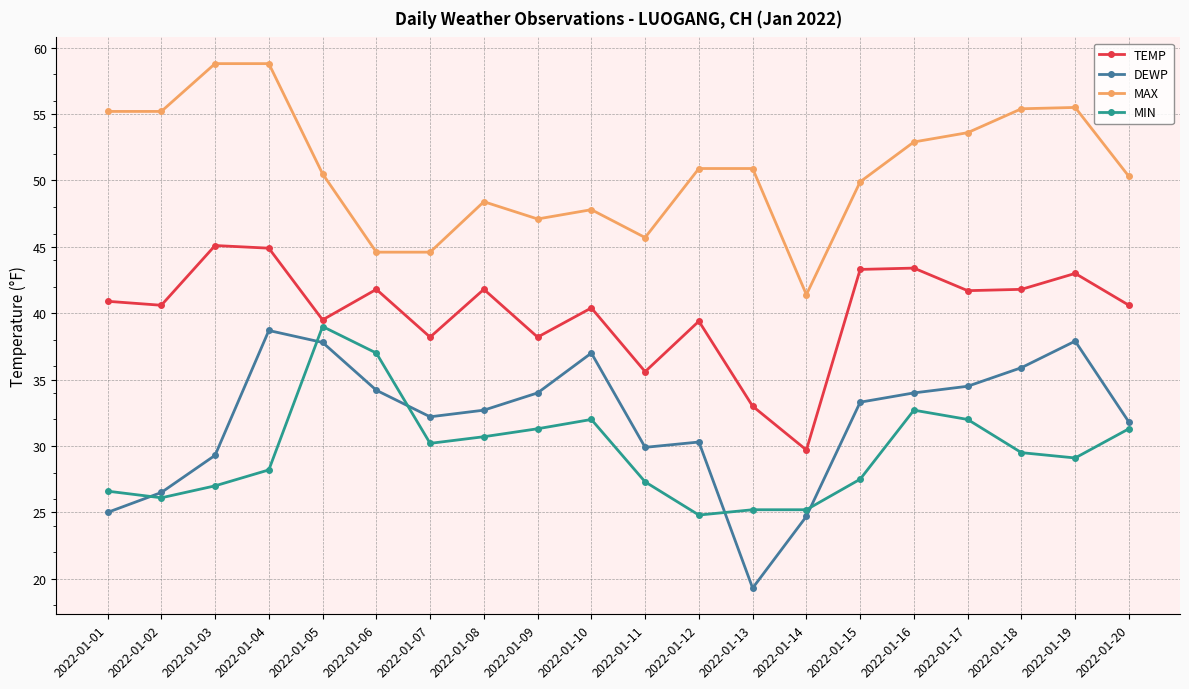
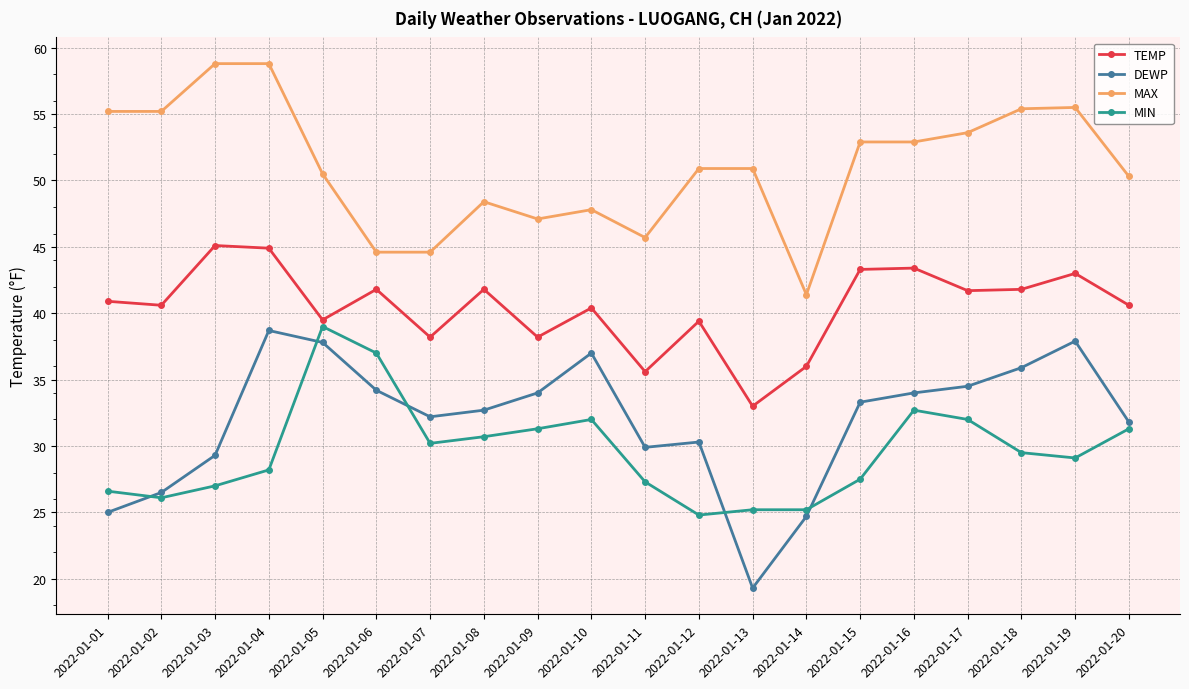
TEMP, 2022-01-14: 29.7 -> 36.0
MAX, 2022-01-15: 49.9 -> 52.9
